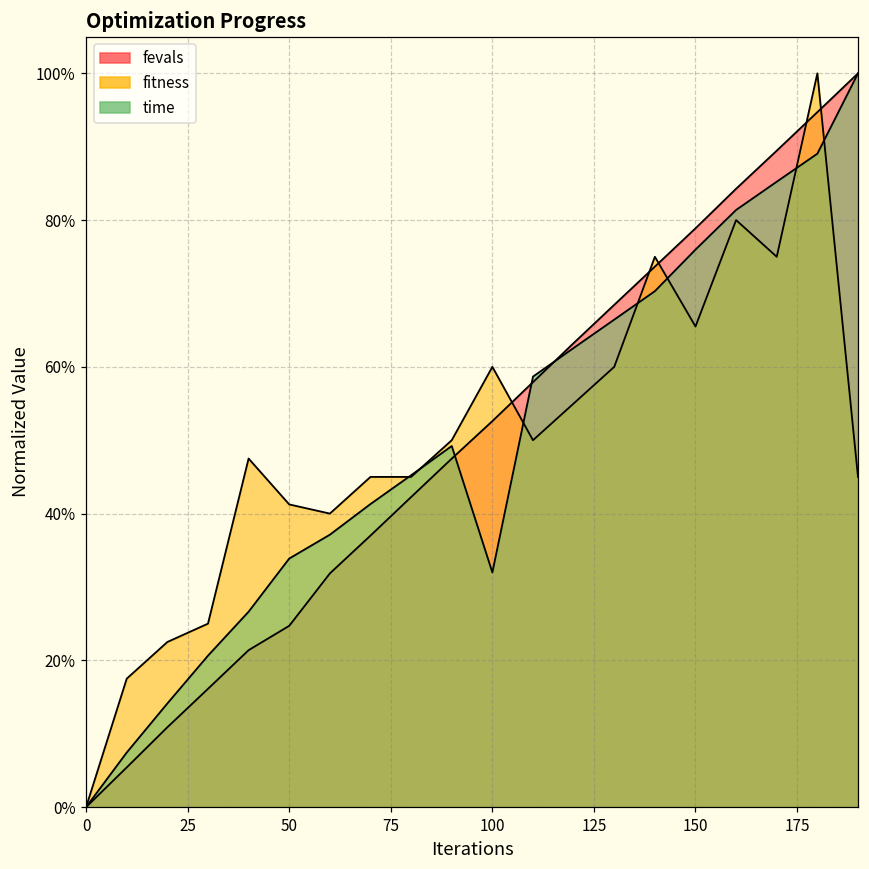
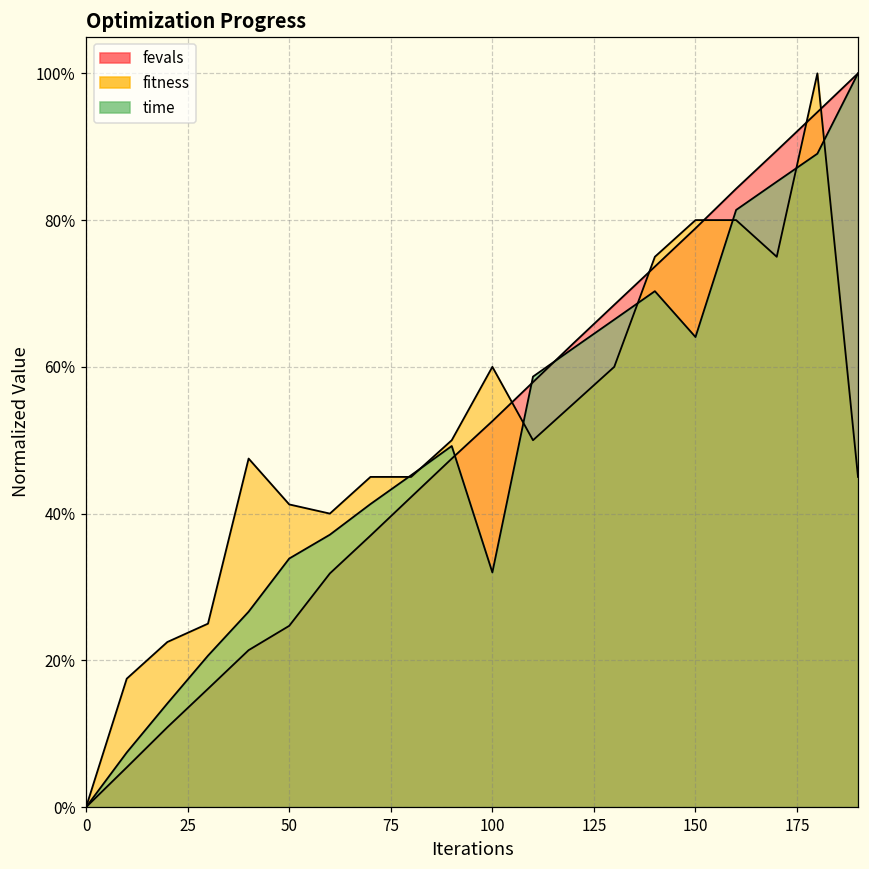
fitness, 150: 66% -> 80%
time, 150: 76% -> 64%
